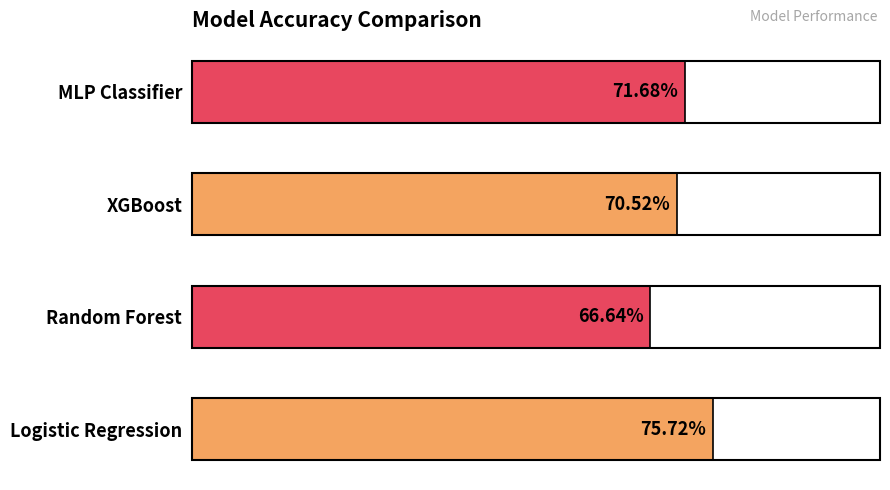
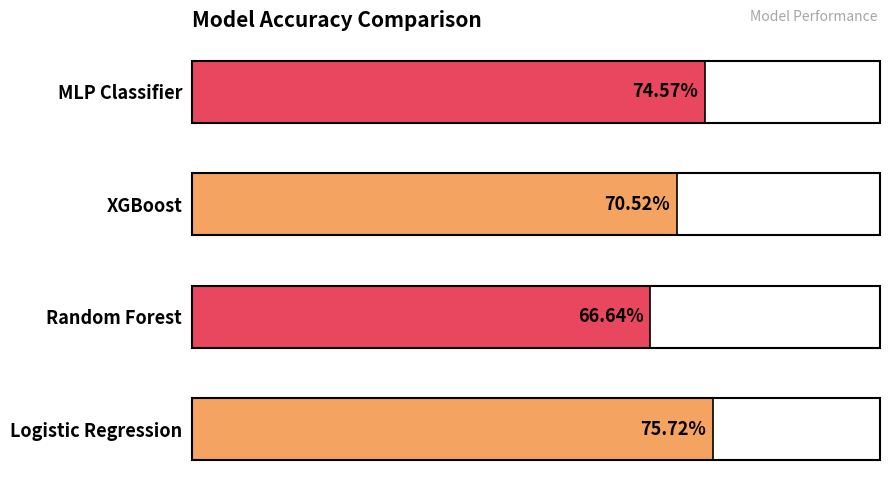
MLP Classifier: 71.68% -> 74.57%
